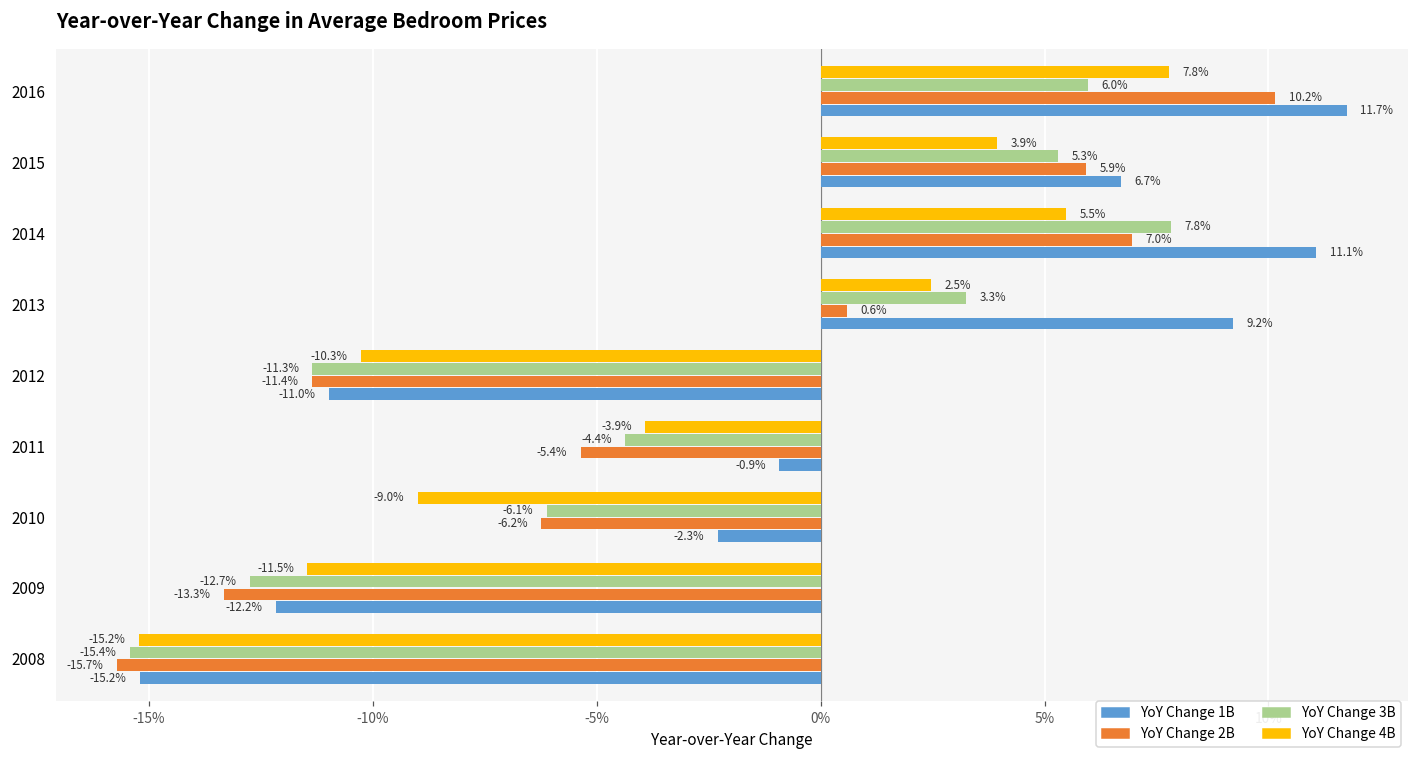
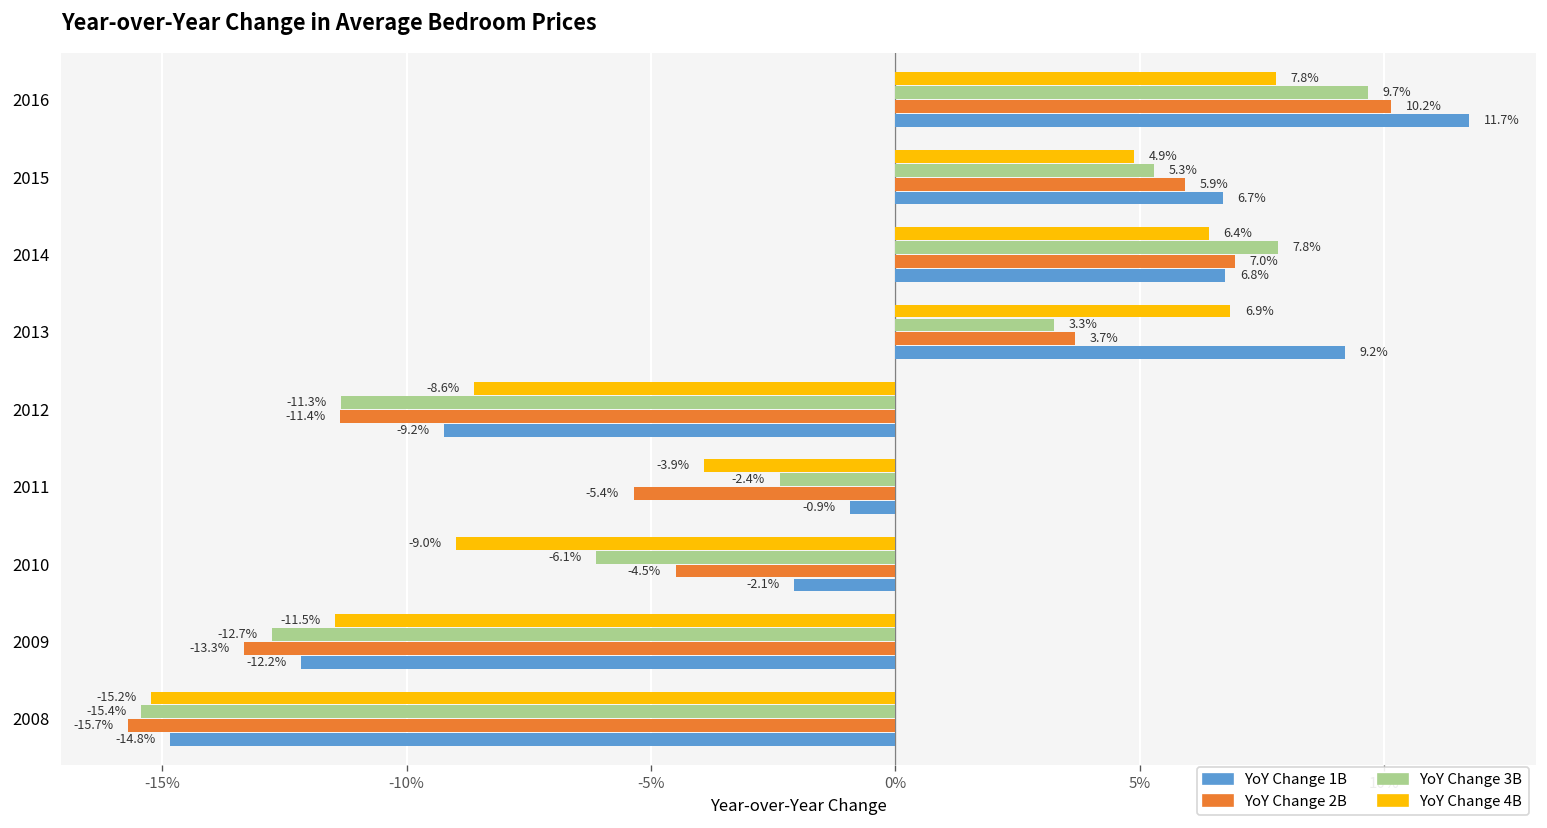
YoY Change 3B, 2016: 6.0% -> 9.7%
YoY Change 4B, 2015: 3.9% -> 4.9%
YoY Change 4B, 2014: 5.5% -> 6.4%
YoY Change 1B, 2014: 11.1% -> 6.8%
YoY Change 4B, 2013: 2.5% -> 6.9%
YoY Change 2B, 2013: 0.6% -> 3.7%
YoY Change 4B, 2012: -10.3% -> -8.6%
YoY Change 1B, 2012: -11.0% -> -9.2%
YoY Change 3B, 2011: -4.4% -> -2.4%
YoY Change 2B, 2010: -6.2% -> -4.5%
YoY Change 1B, 2010: -2.3% -> -2.1%
YoY Change 1B, 2008: -15.2% -> -14.8%
